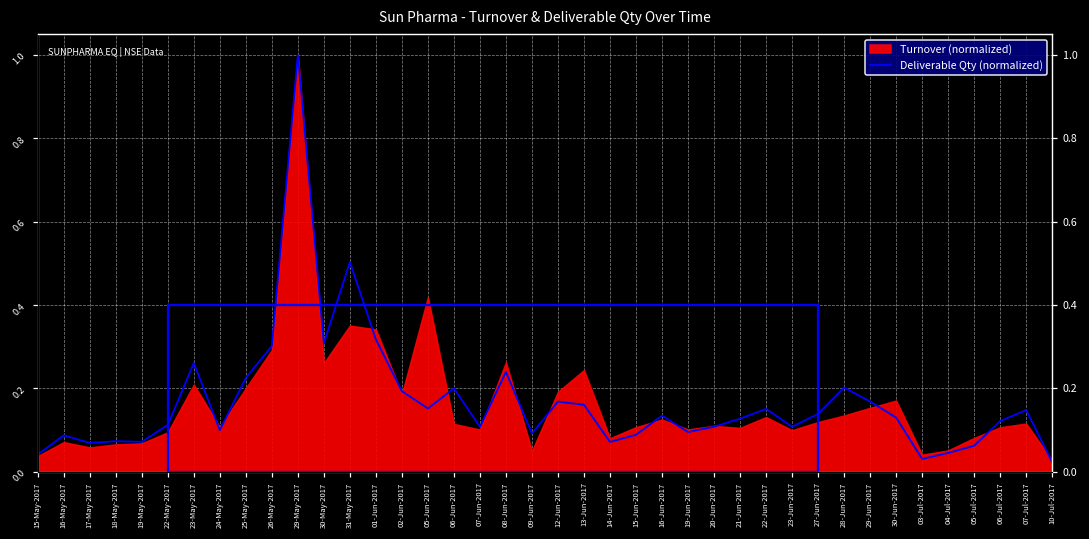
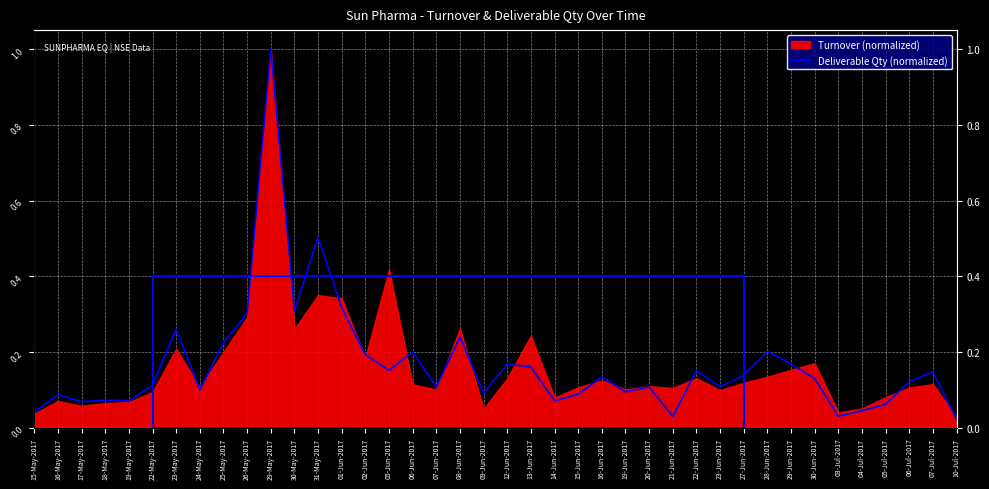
Turnover (normalized), 12-Jun-2017: 0.19 -> 0.13
Deliverable Qty (normalized), 21-Jun-2017: 0.13 -> 0.03
